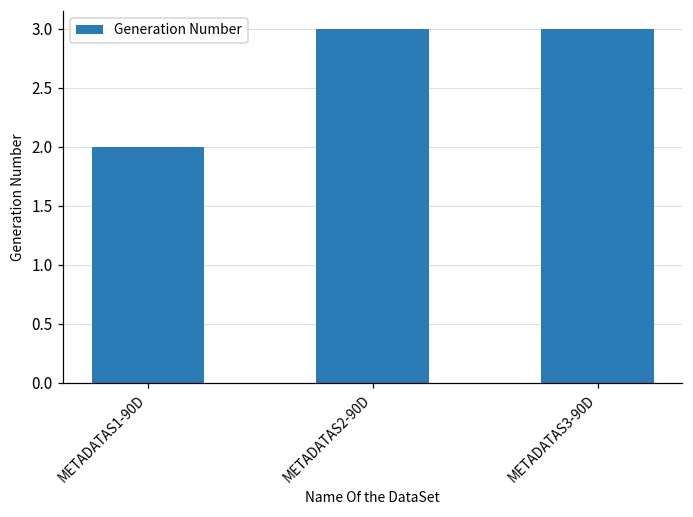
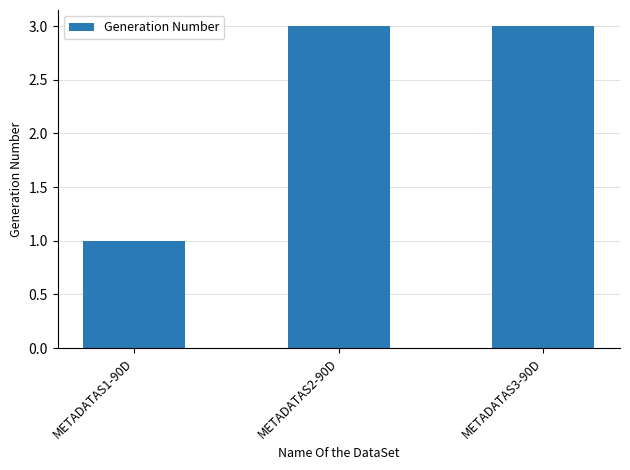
METADATAS1-90D: 2 -> 1
